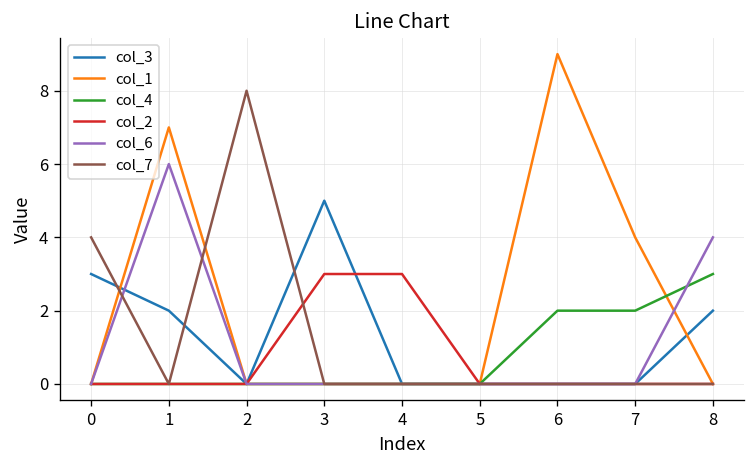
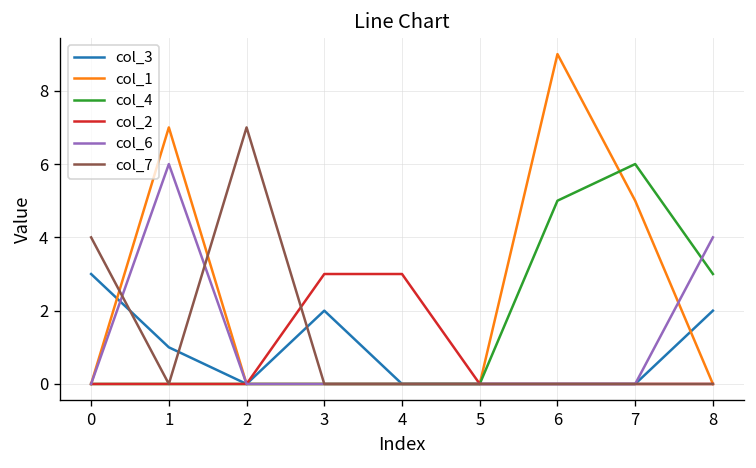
col_3, 1: 2 -> 1
col_7, 2: 8 -> 7
col_3, 3: 5 -> 2
col_4, 6: 2 -> 5
col_1, 7: 4 -> 5
col_4, 7: 2 -> 6
